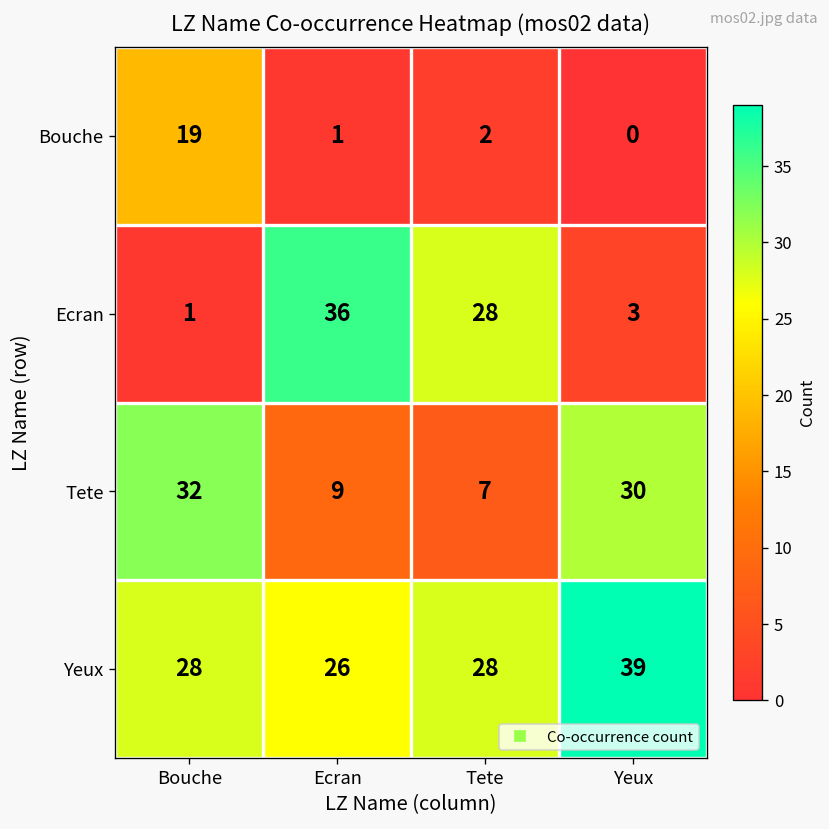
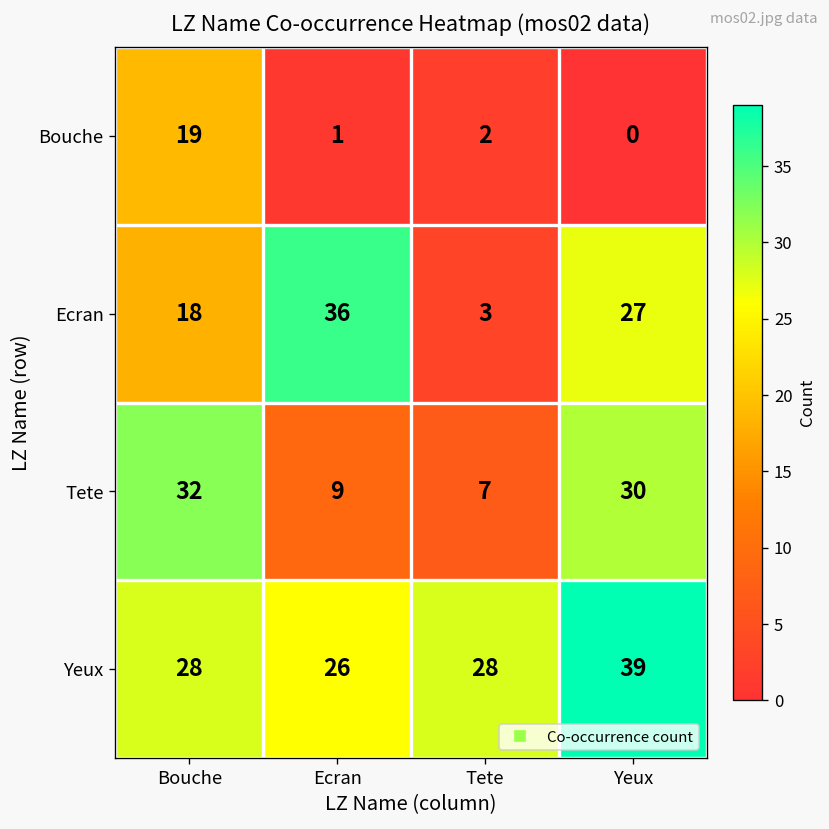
Ecran, Bouche: 1 -> 18
Ecran, Tete: 28 -> 3
Ecran, Yeux: 3 -> 27
